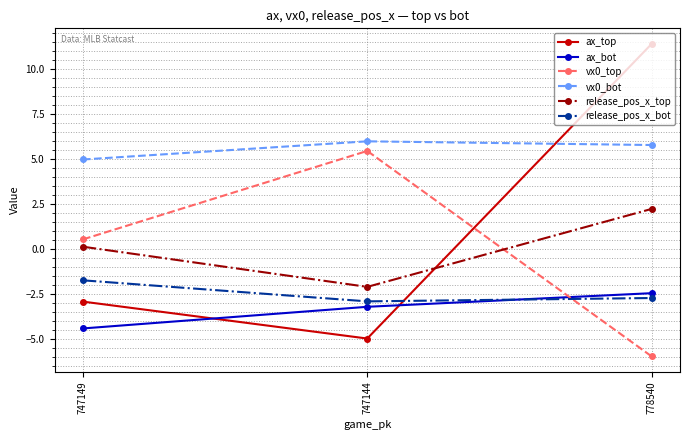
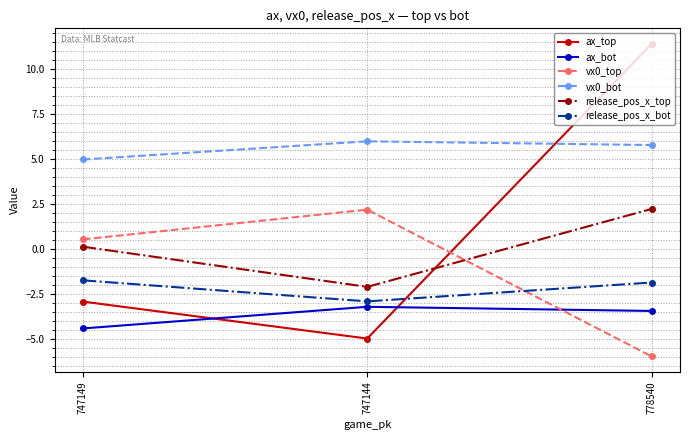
vx0_top, 747144: 5.5 -> 2.2
ax_bot, 778540: -2.4 -> -3.4
release_pos_x_bot, 778540: -2.7 -> -1.8
